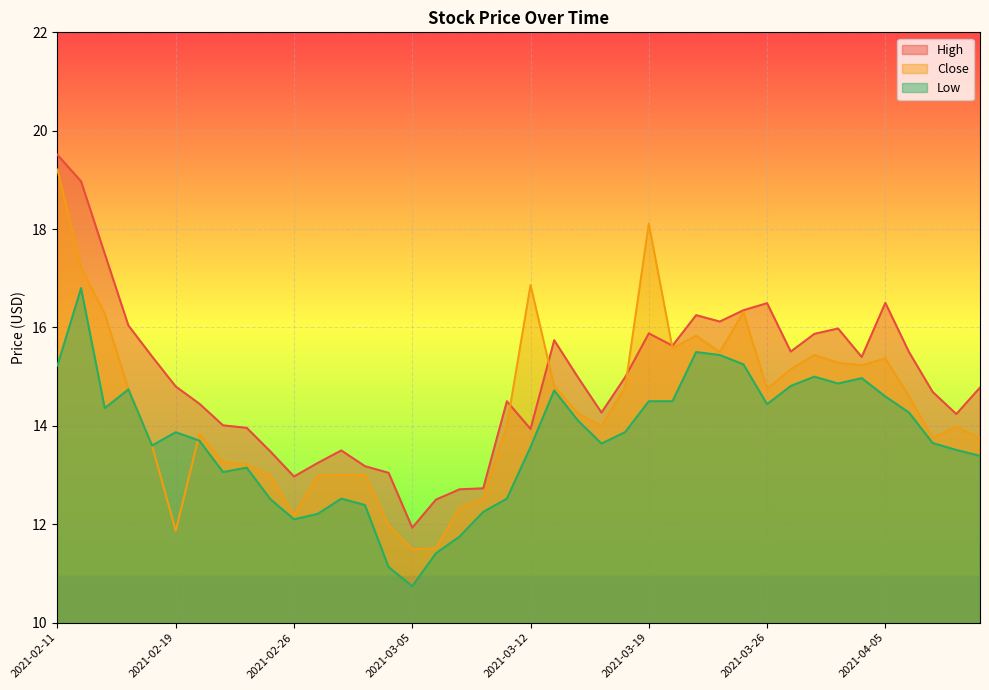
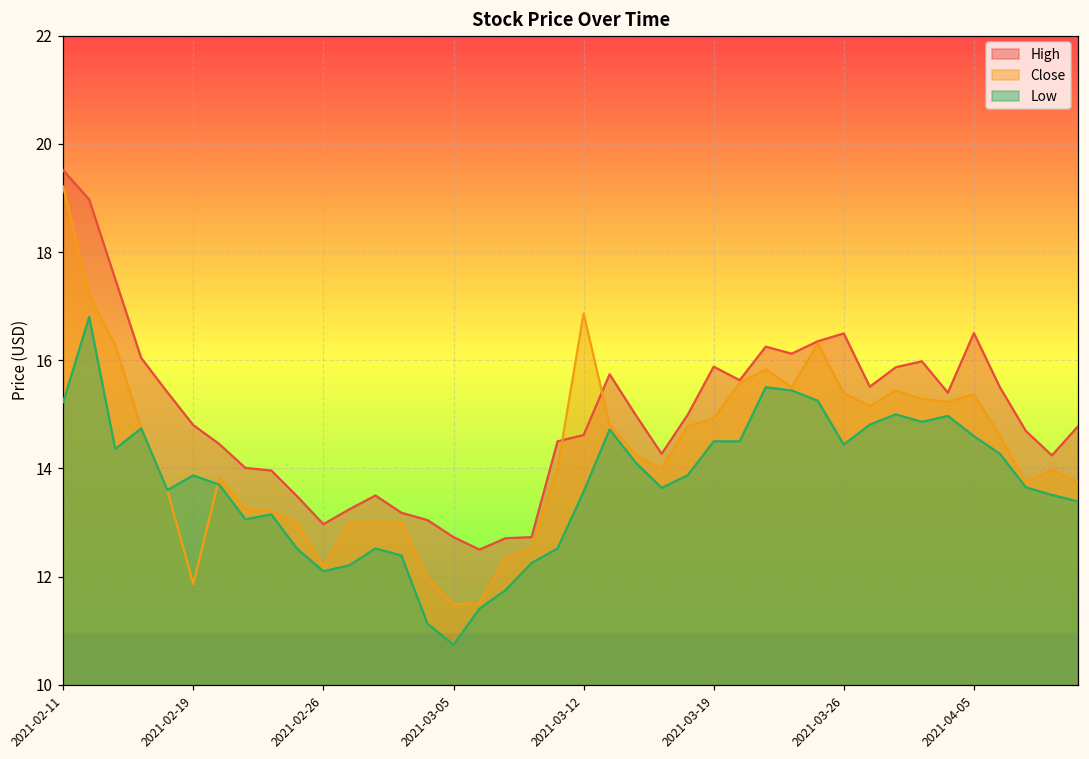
High, 2021-03-05: 11.9 -> 12.7
High, 2021-03-12: 13.9 -> 14.6
Close, 2021-03-19: 18.1 -> 14.9
Close, 2021-03-26: 14.8 -> 15.4
